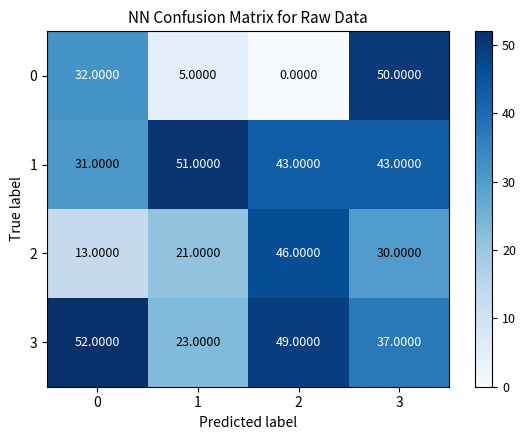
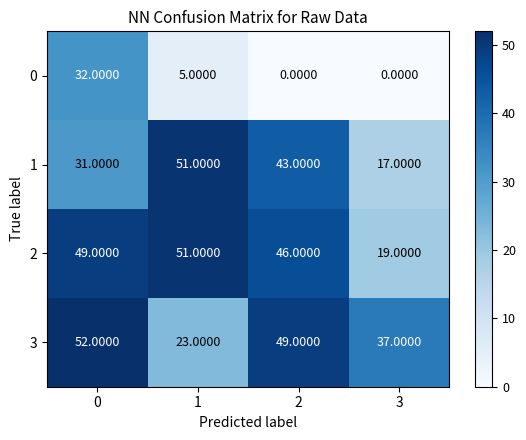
0, 3: 50.0000 -> 0.0000
1, 3: 43.0000 -> 17.0000
2, 0: 13.0000 -> 49.0000
2, 1: 21.0000 -> 51.0000
2, 3: 30.0000 -> 19.0000
